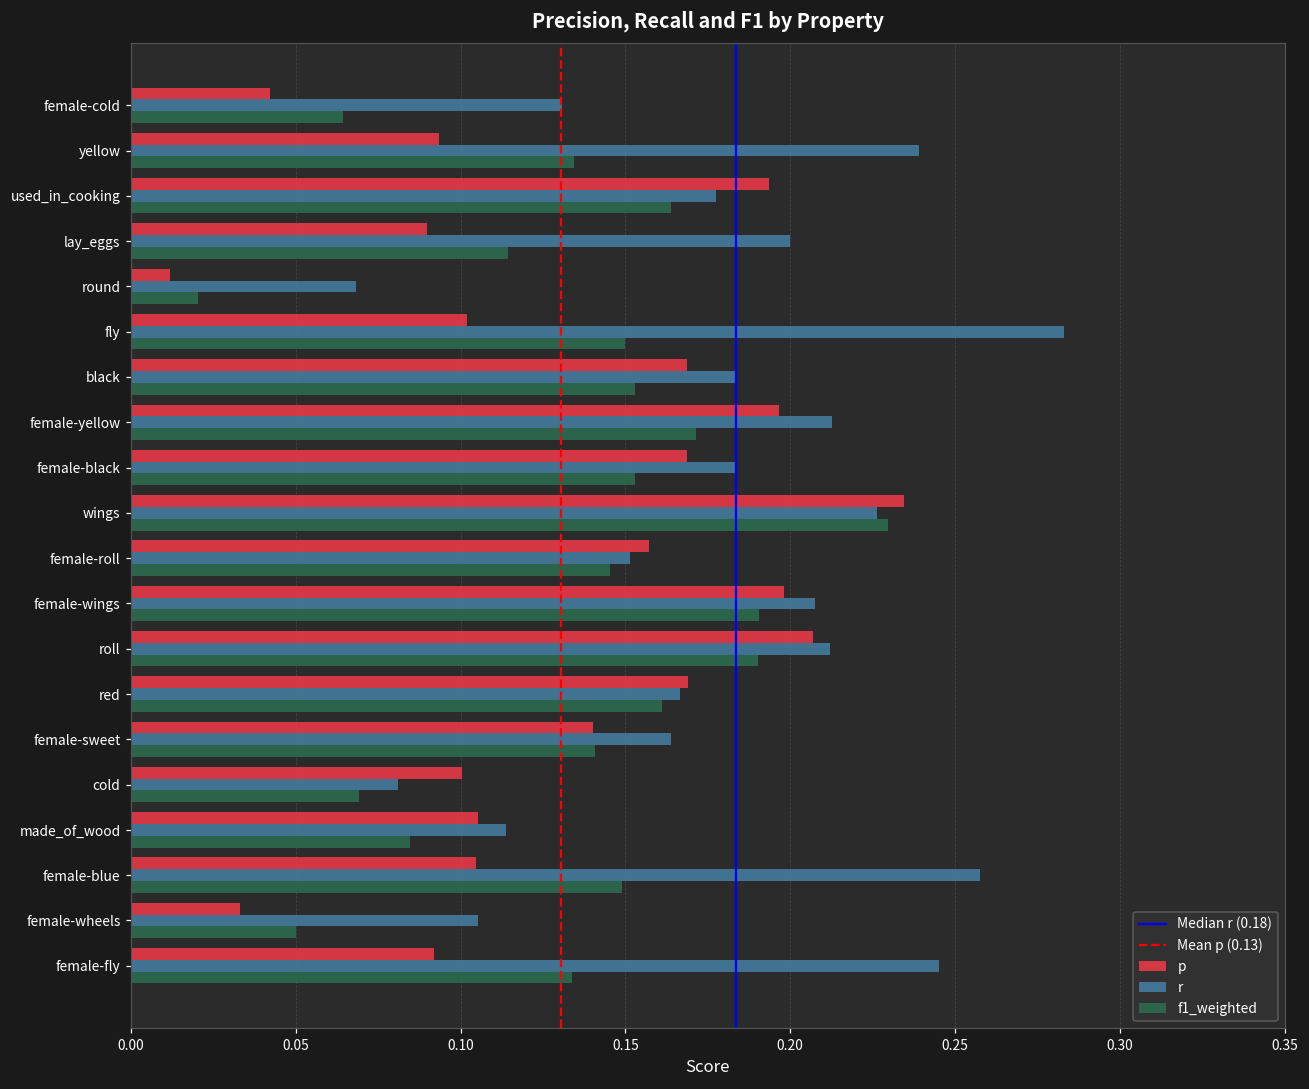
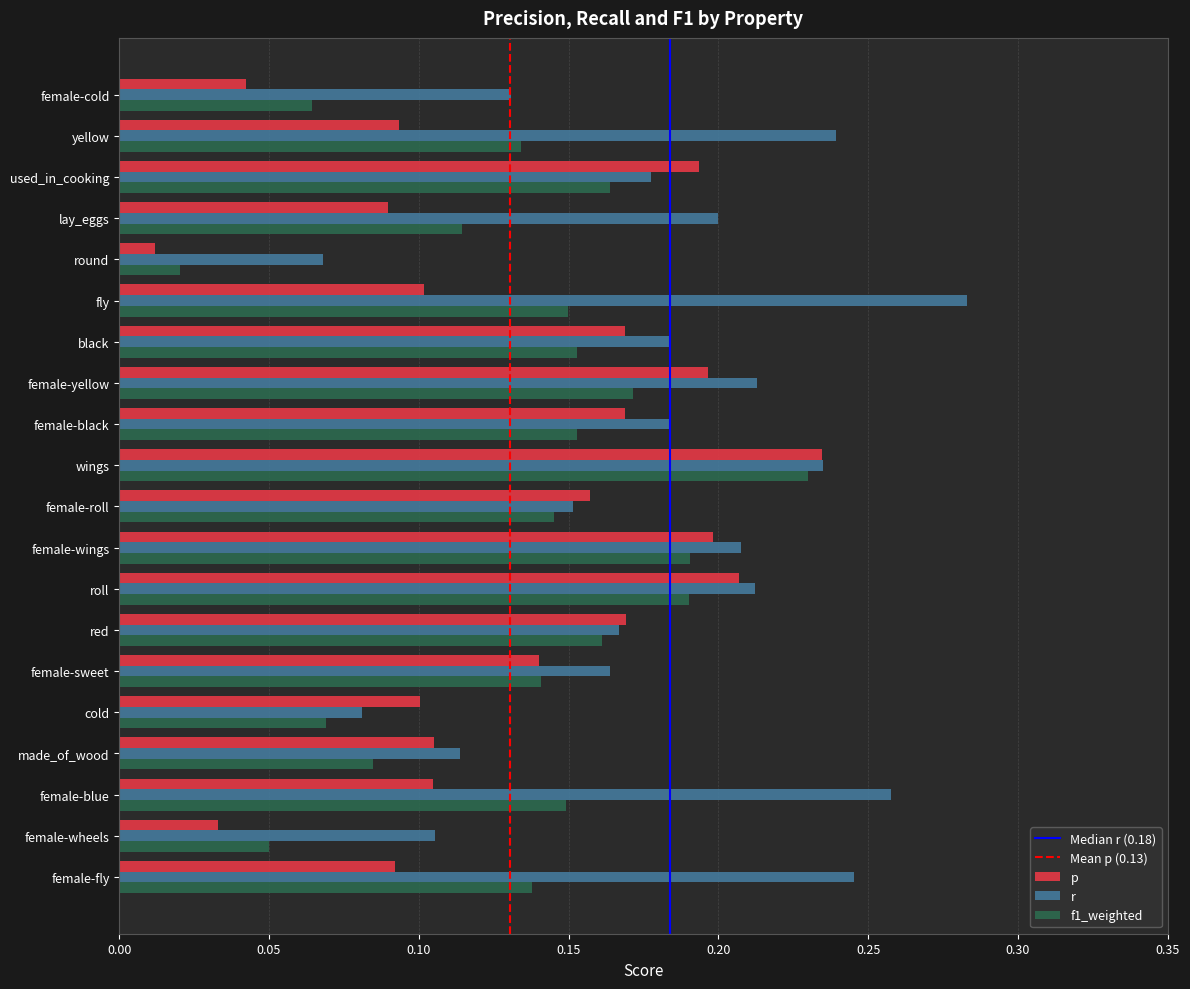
r, wings: 0.226 -> 0.235
f1_weighted, female-fly: 0.134 -> 0.138
